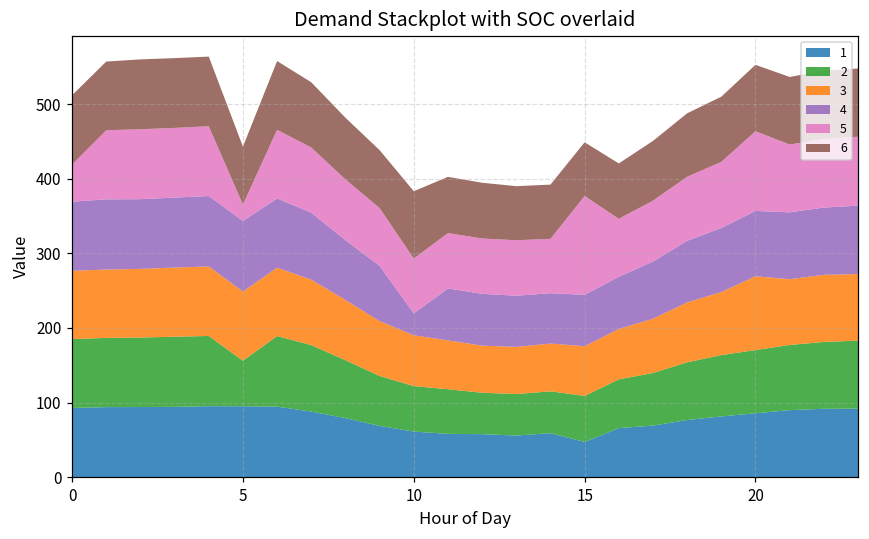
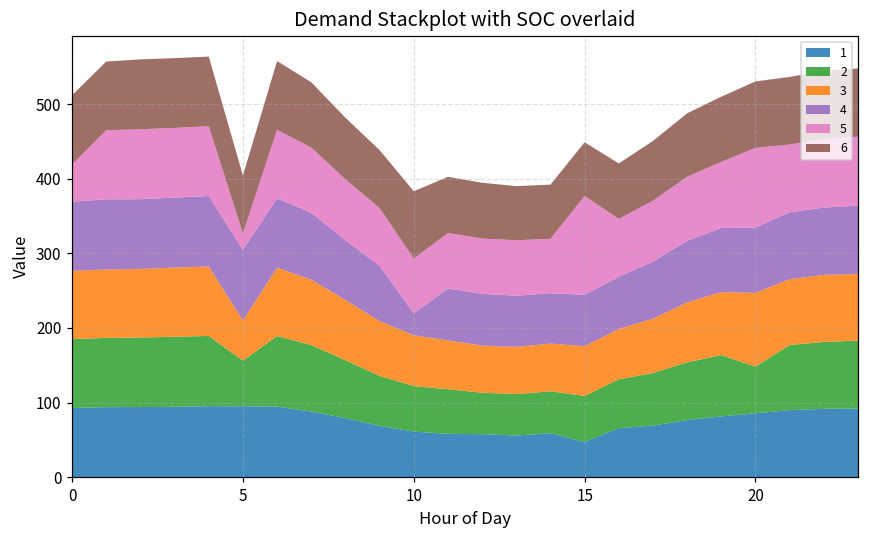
3, 5: 90 -> 50
2, 20: 80 -> 60
